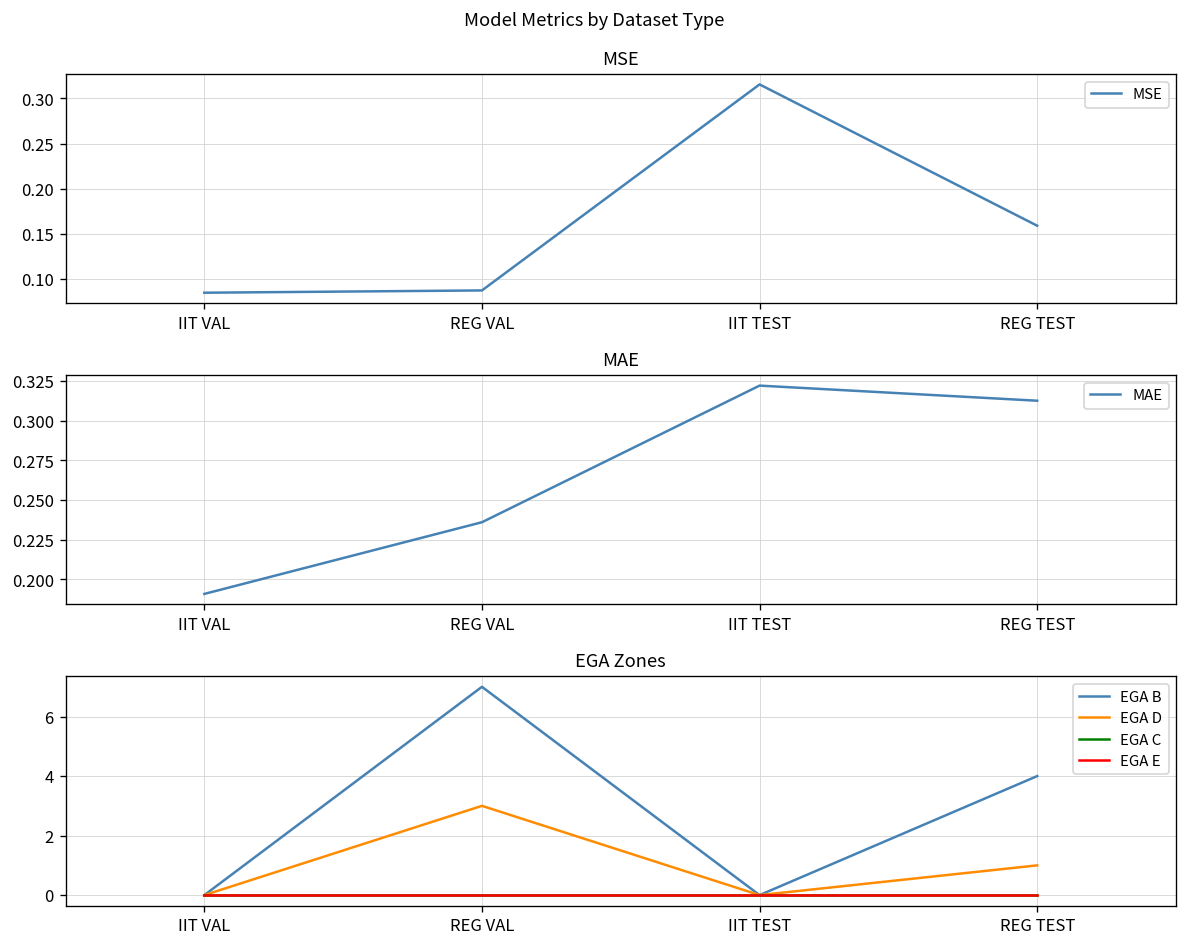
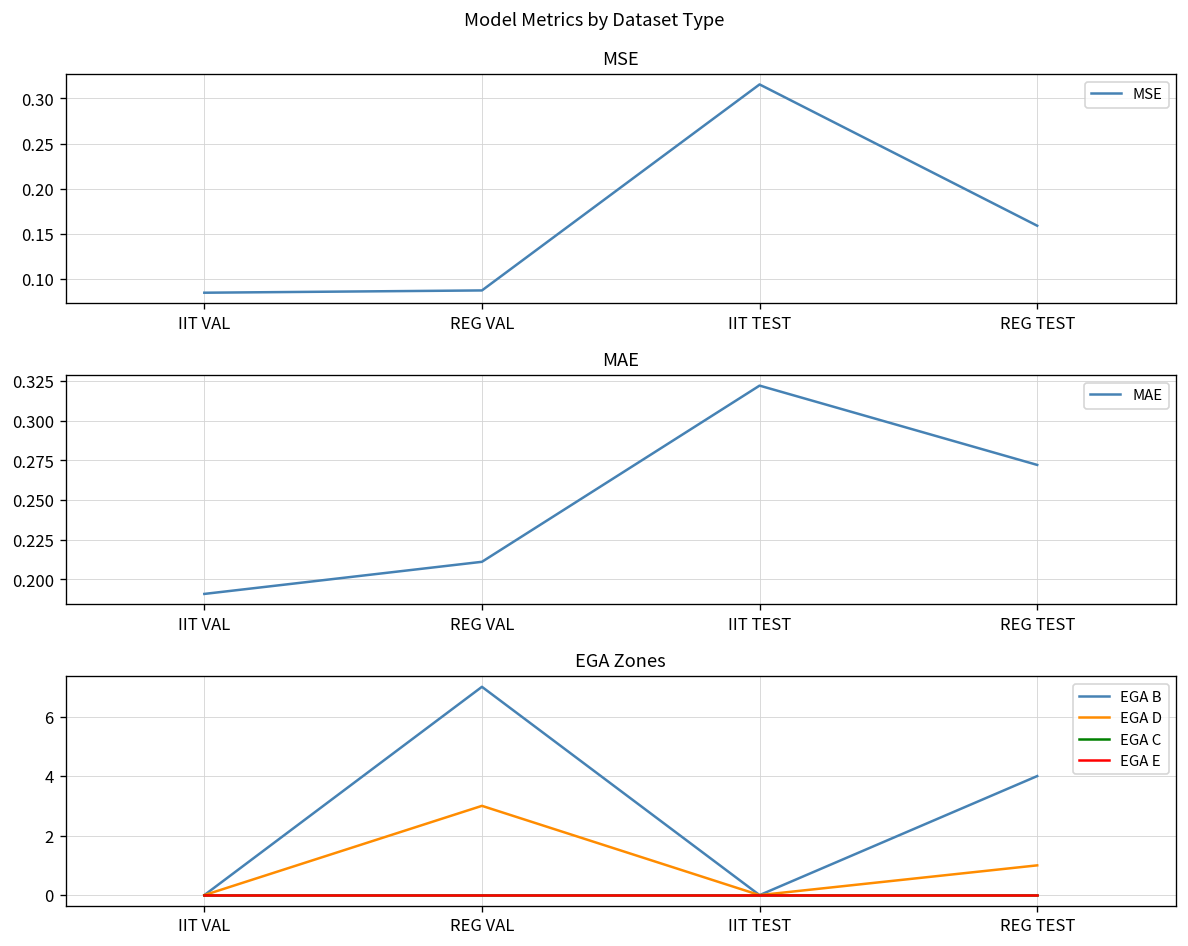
MAE, REG VAL: 0.236 -> 0.211
MAE, REG TEST: 0.313 -> 0.272
